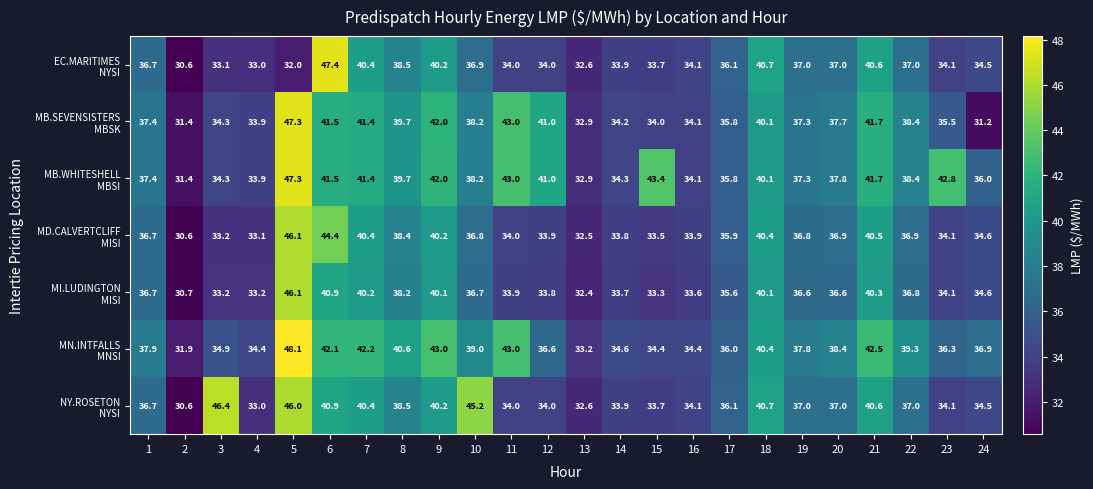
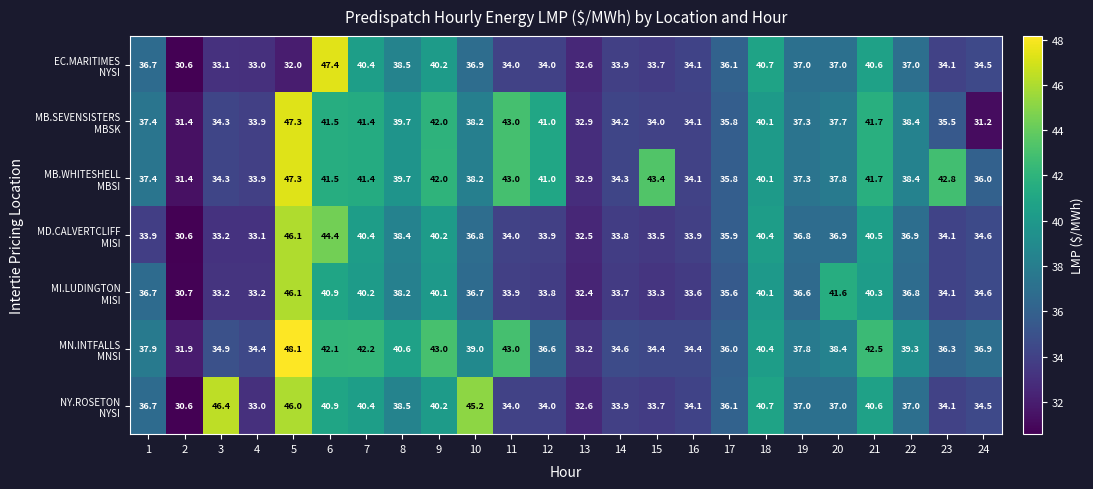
MD.CALVERTCLIFF MISI, 1: 36.7 -> 33.9
MI.LUDINGTON MISI, 20: 36.6 -> 41.6
